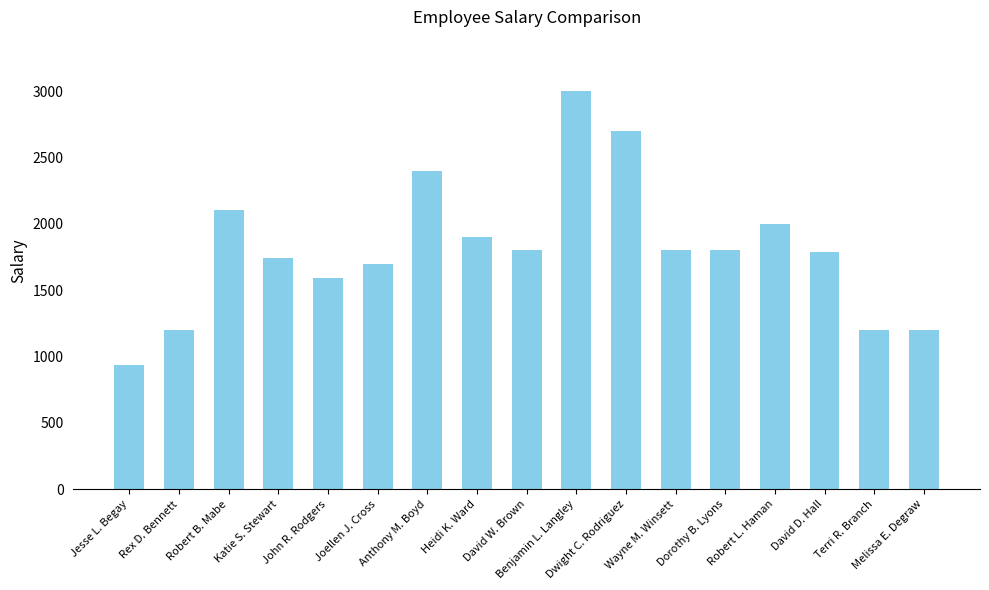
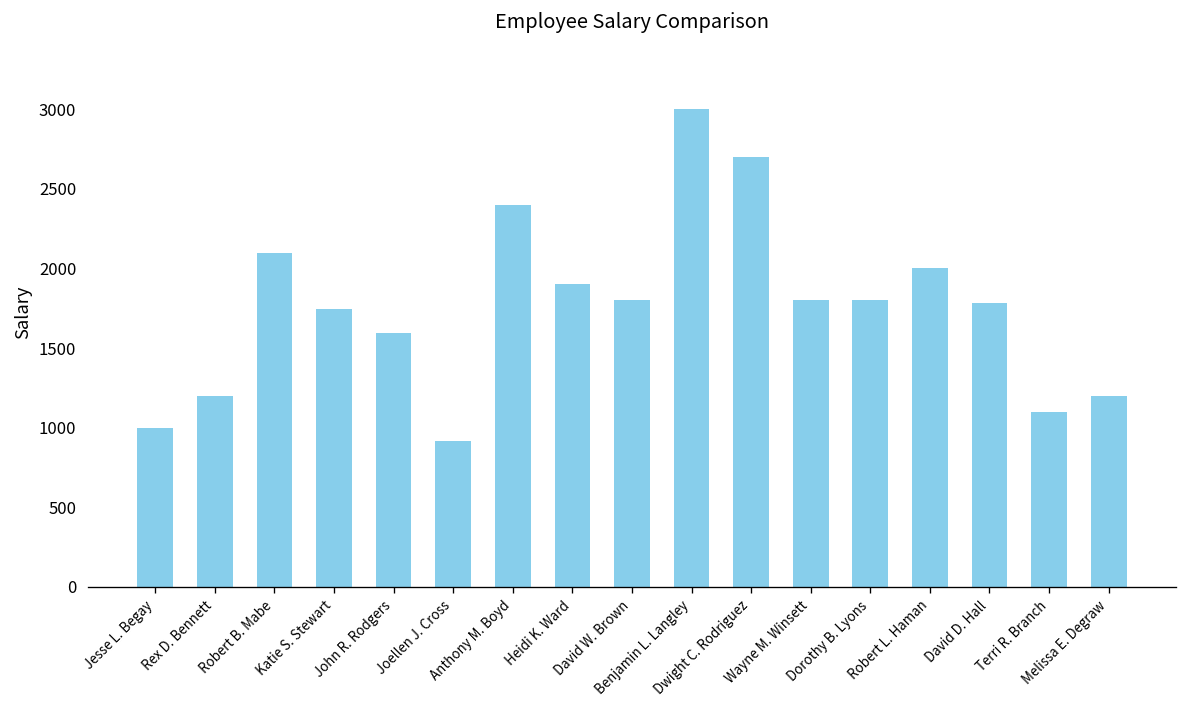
Jesse L. Begay: 930 -> 1000
Joellen J. Cross: 1700 -> 920
Terri R. Branch: 1200 -> 1100
